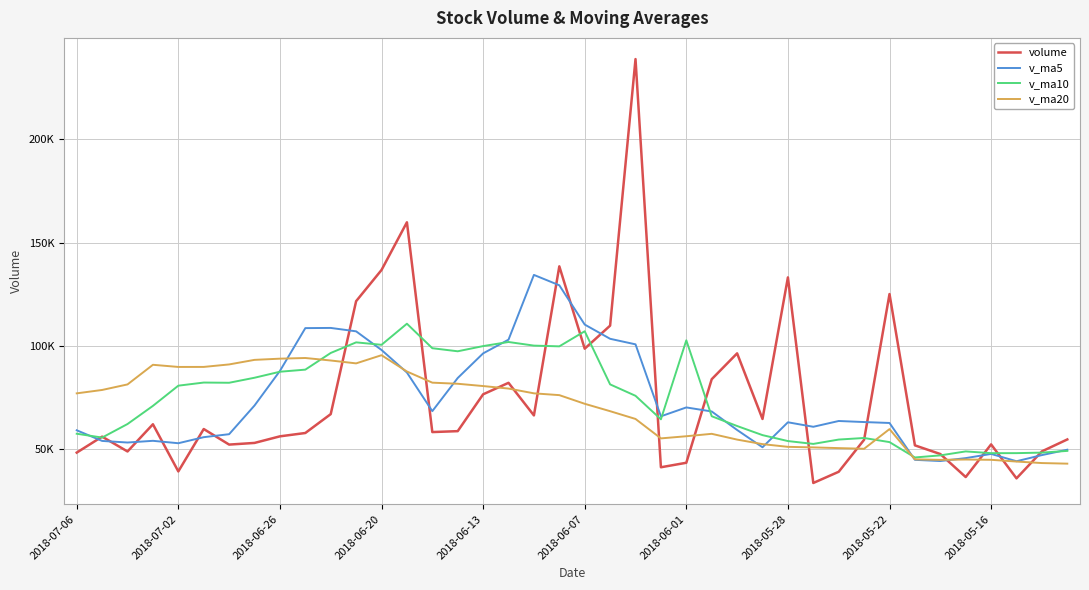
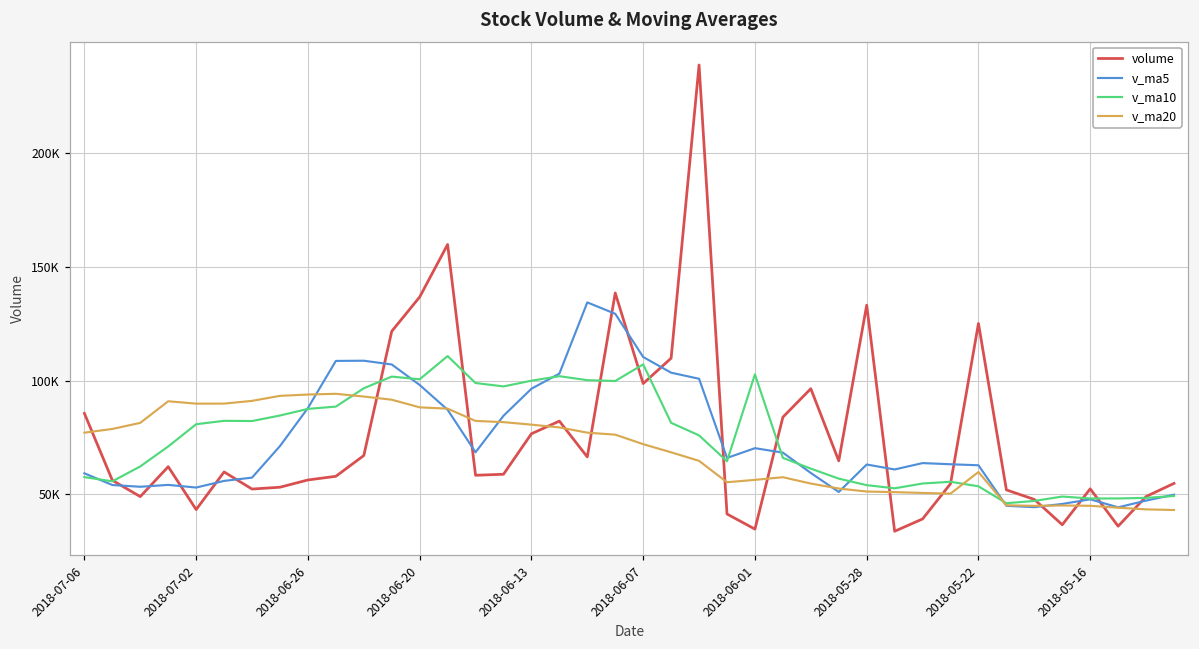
volume, 2018-07-06: 48000 -> 86000
volume, 2018-07-02: 39000 -> 43000
v_ma20, 2018-06-20: 96000 -> 88000
volume, 2018-06-01: 43000 -> 35000
